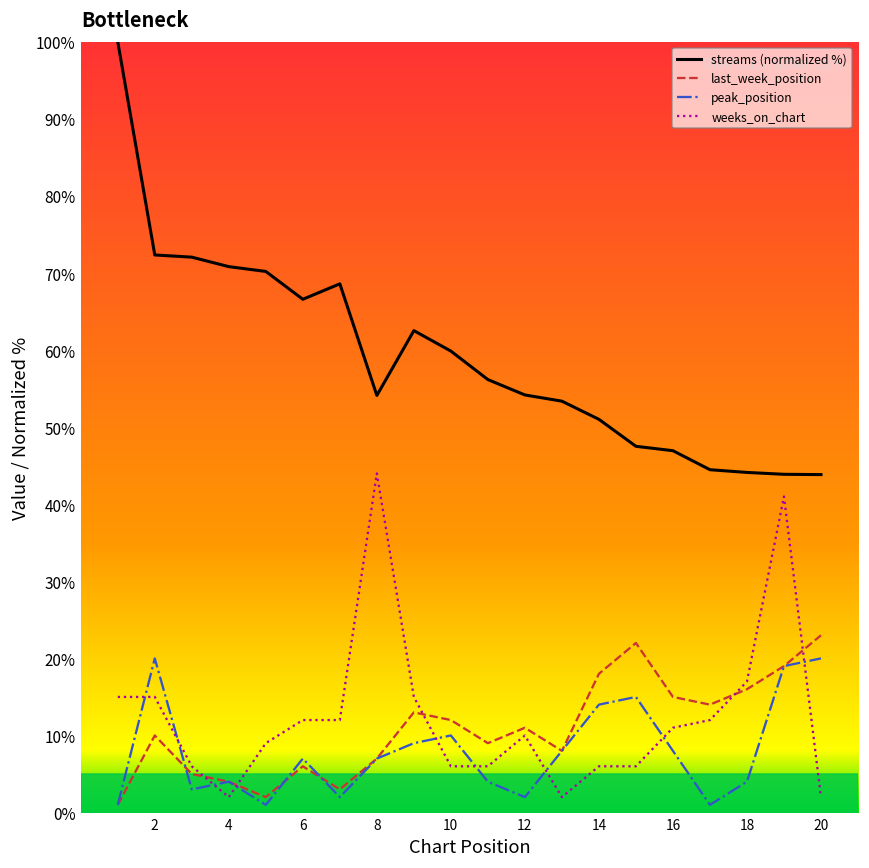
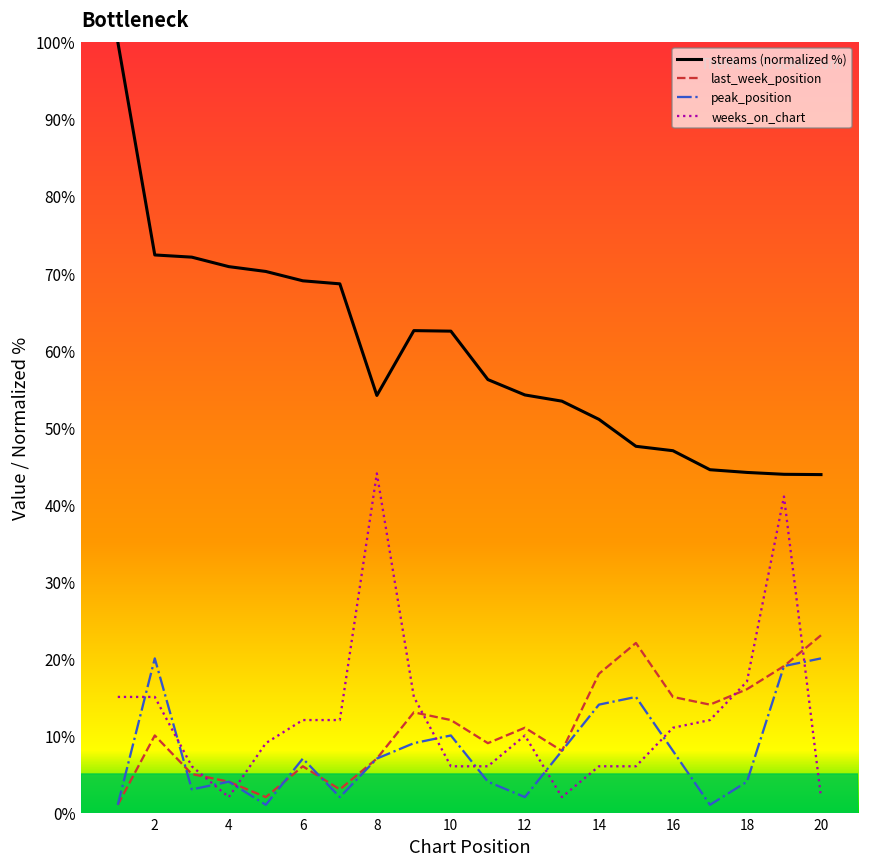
streams (normalized %), 6: 67% -> 69%
streams (normalized %), 10: 60% -> 62%
